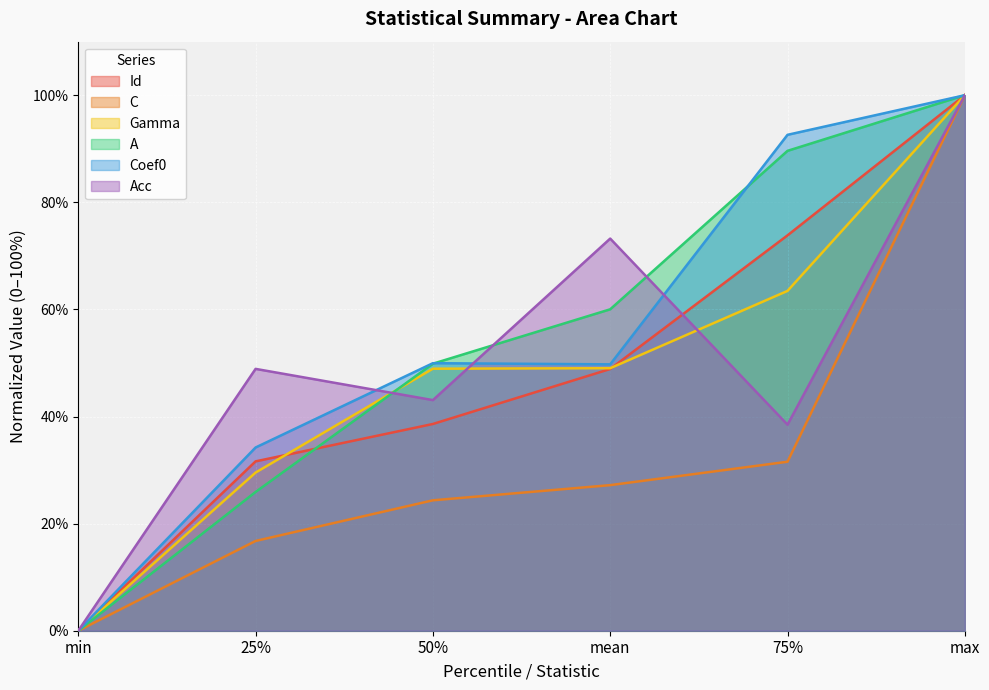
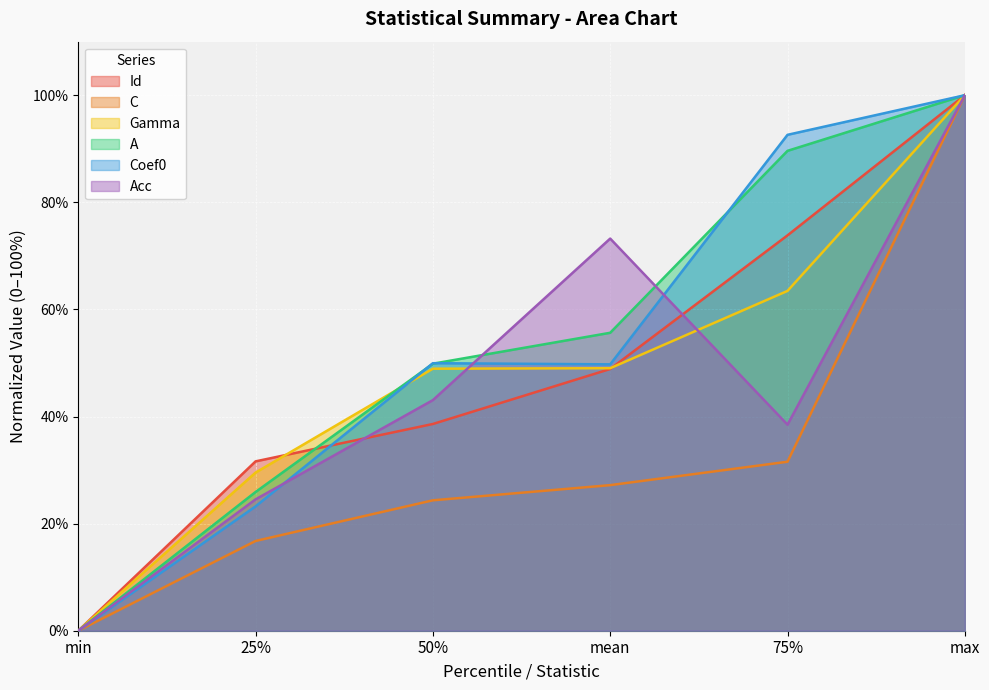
Coef0, 25%: 34% -> 23%
Acc, 25%: 49% -> 25%
A, mean: 60% -> 56%
